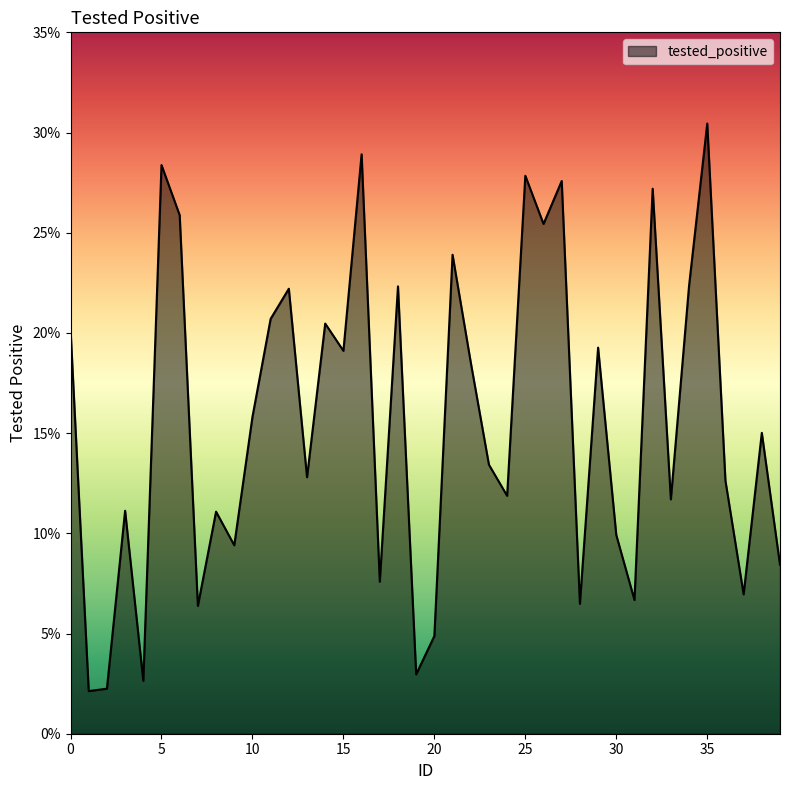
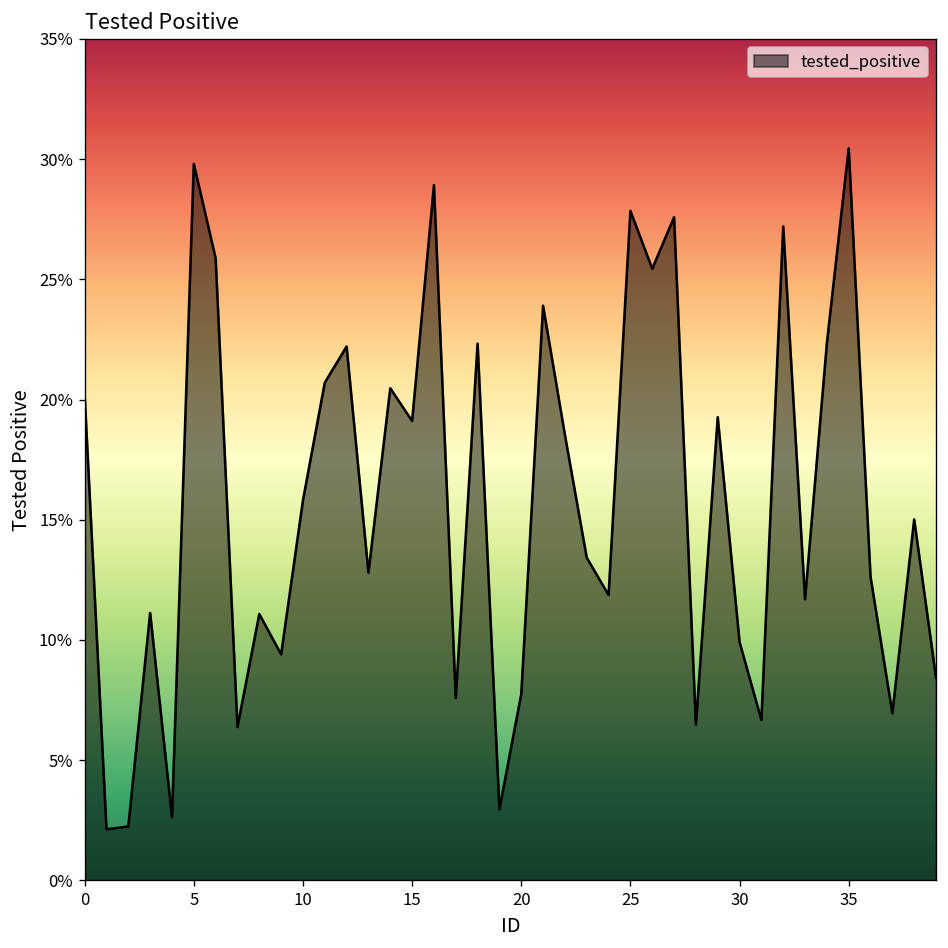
5: 28.4% -> 29.8%
20: 4.9% -> 7.8%
